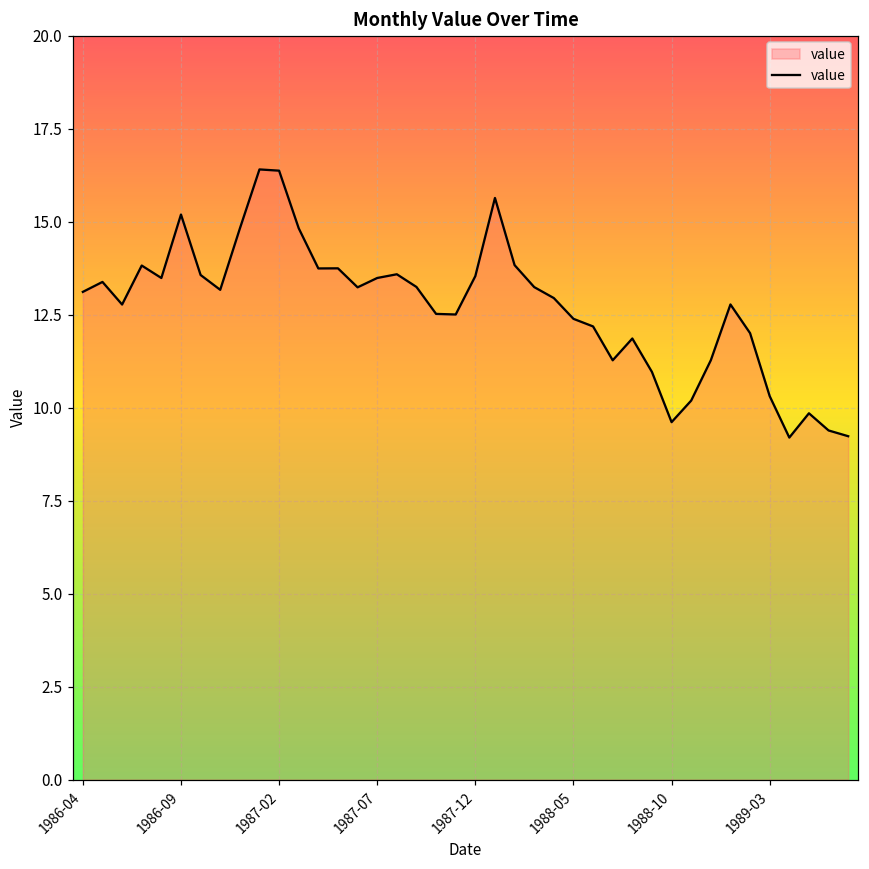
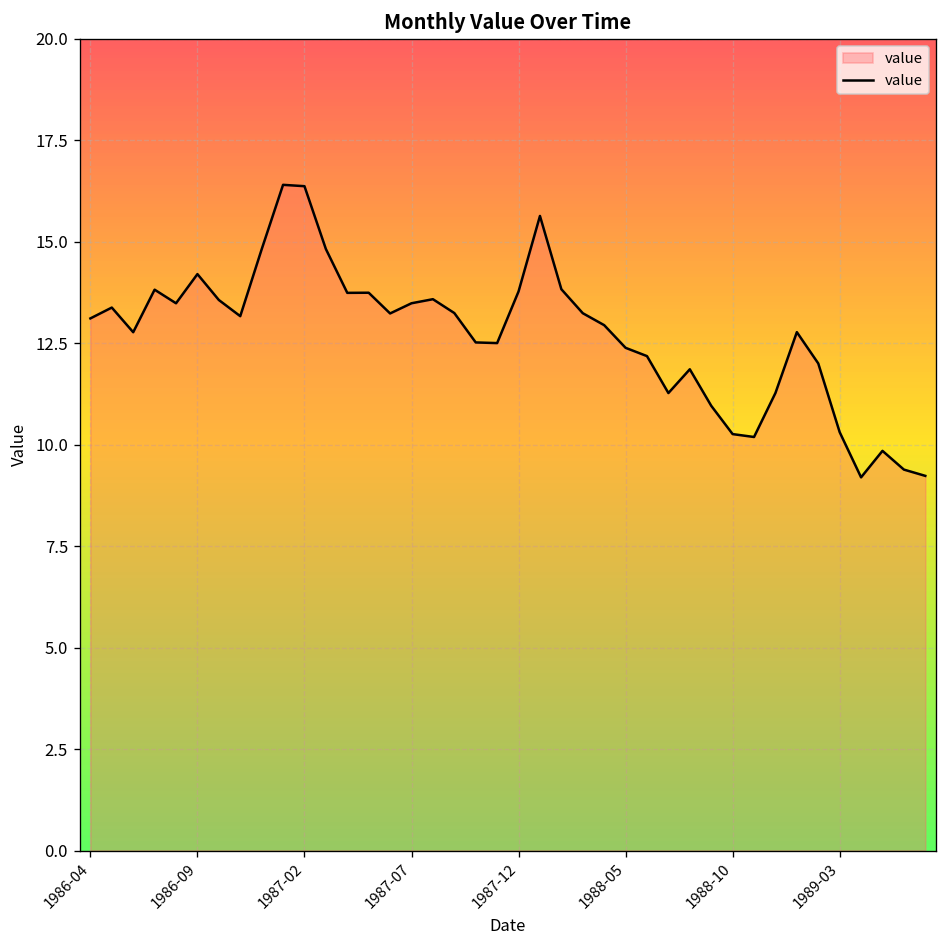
1986-09: 15.2 -> 14.2
1987-12: 13.5 -> 13.8
1988-10: 9.6 -> 10.3
